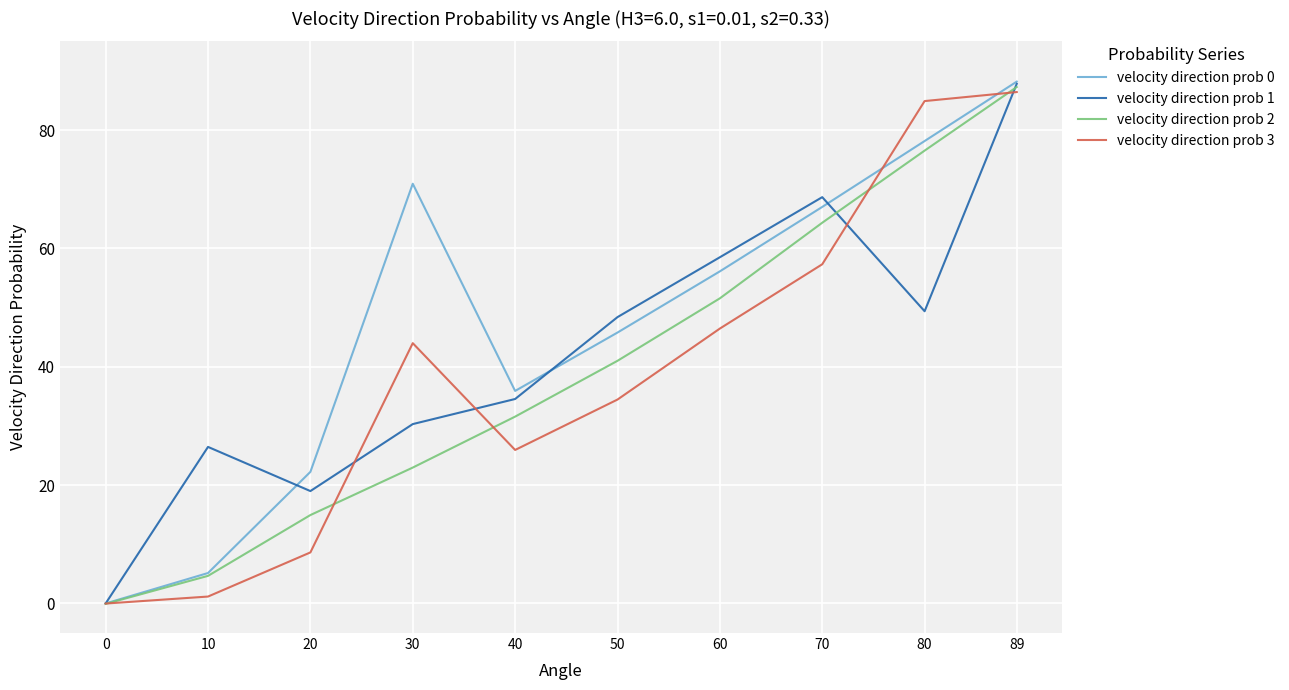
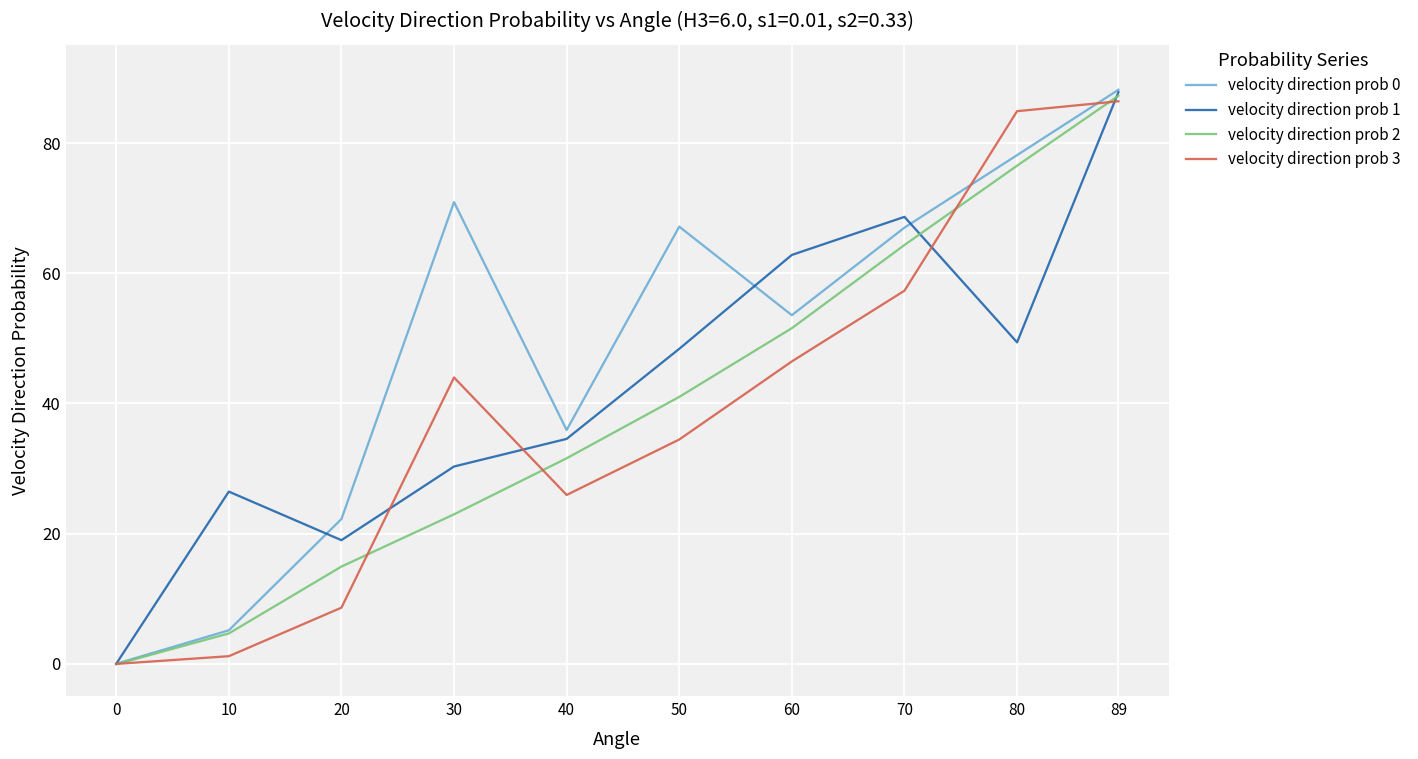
velocity direction prob 0, 50: 46 -> 67
velocity direction prob 0, 60: 56 -> 54
velocity direction prob 1, 60: 59 -> 63
